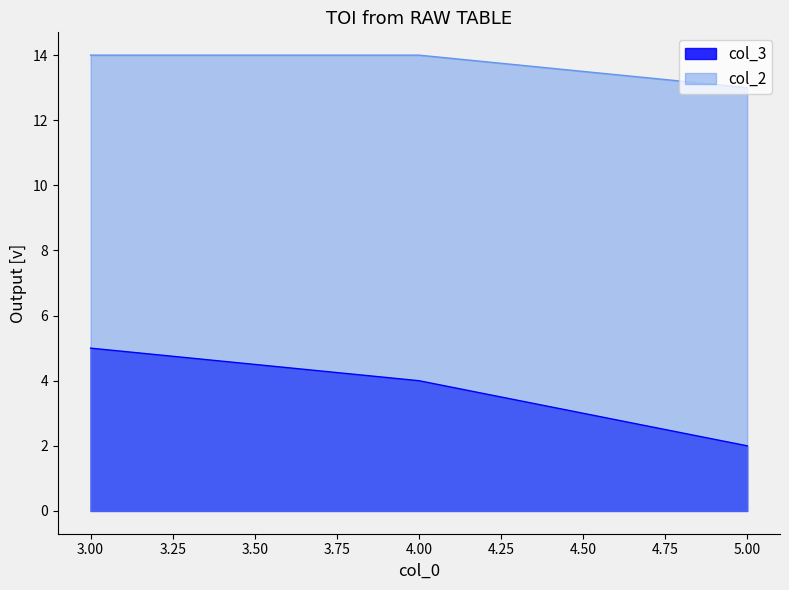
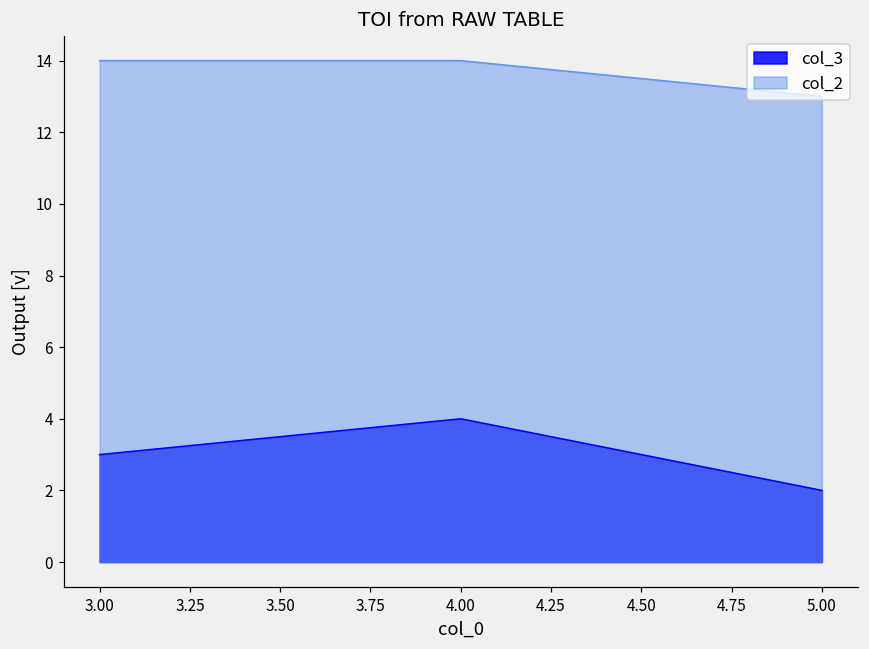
col_3, 3.00: 5 -> 3
